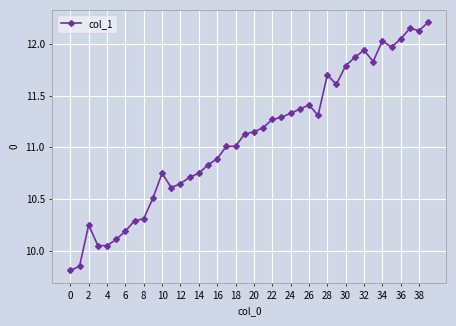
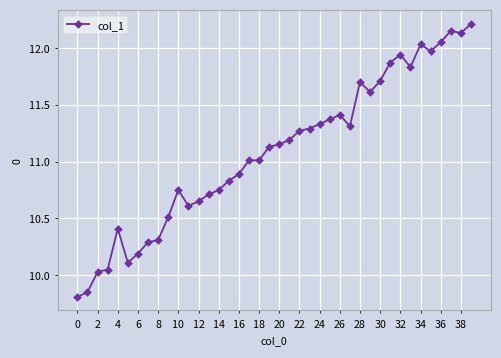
2: 10.25 -> 10.03
4: 10.05 -> 10.41
30: 11.79 -> 11.71
